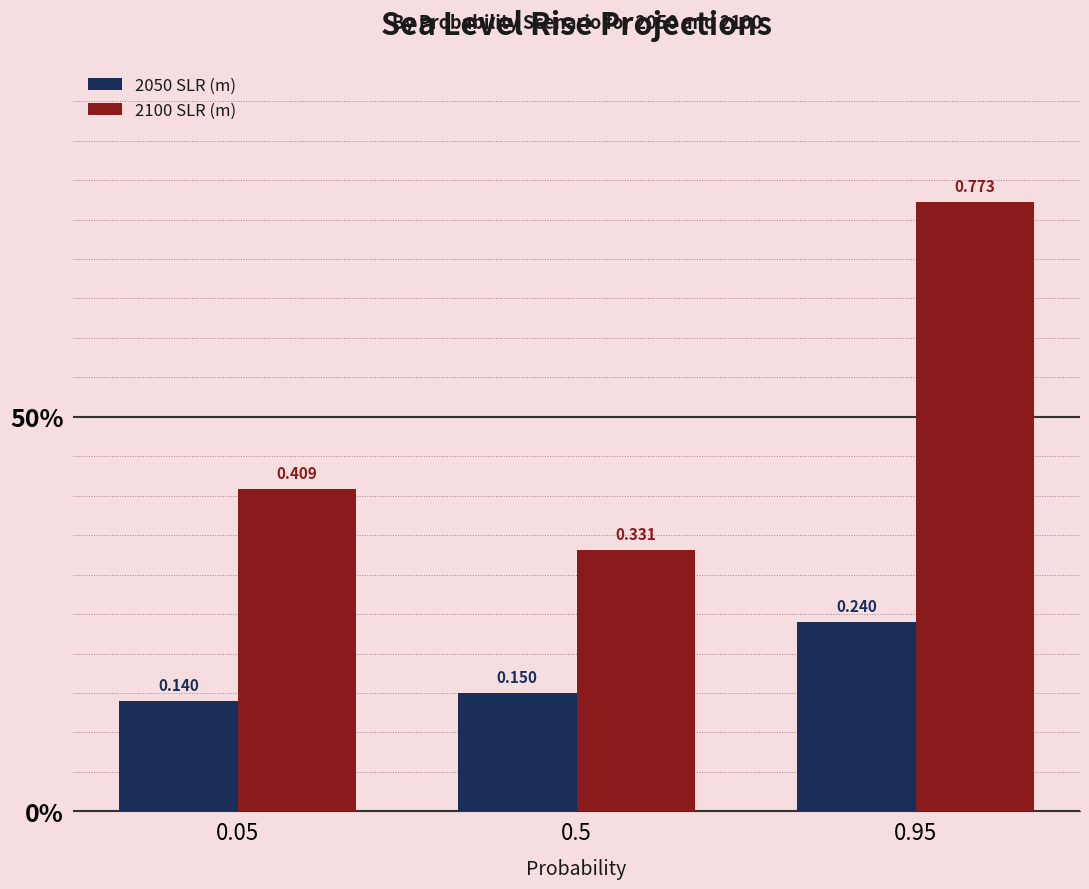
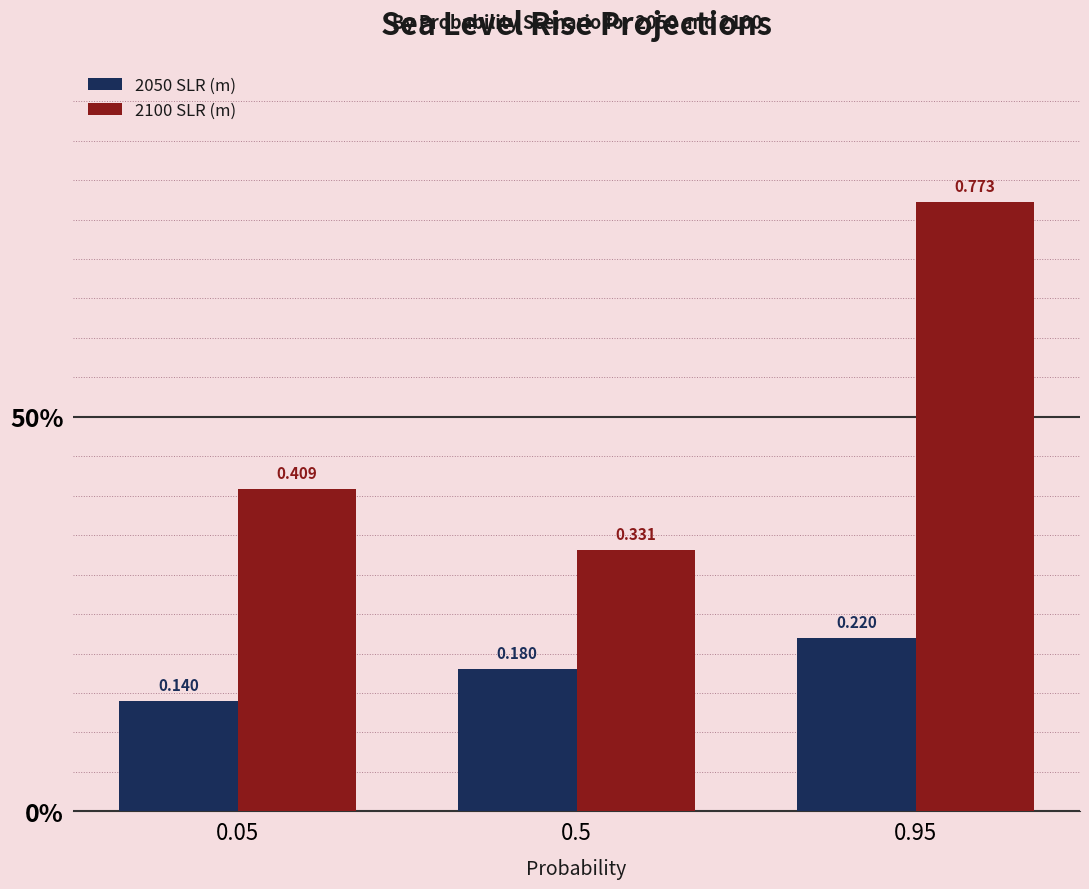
2050 SLR (m), 0.5: 0.150 -> 0.180
2050 SLR (m), 0.95: 0.240 -> 0.220
